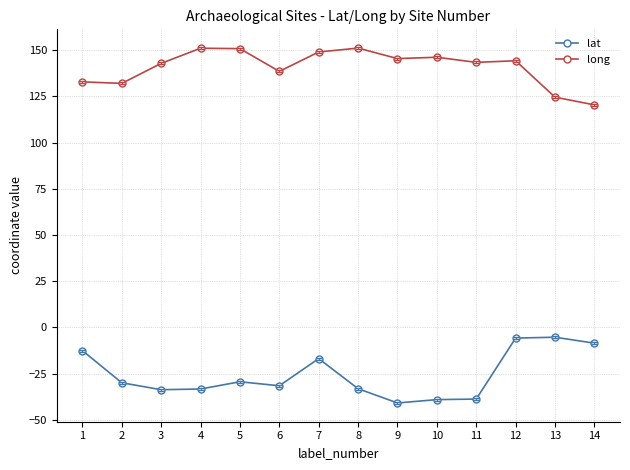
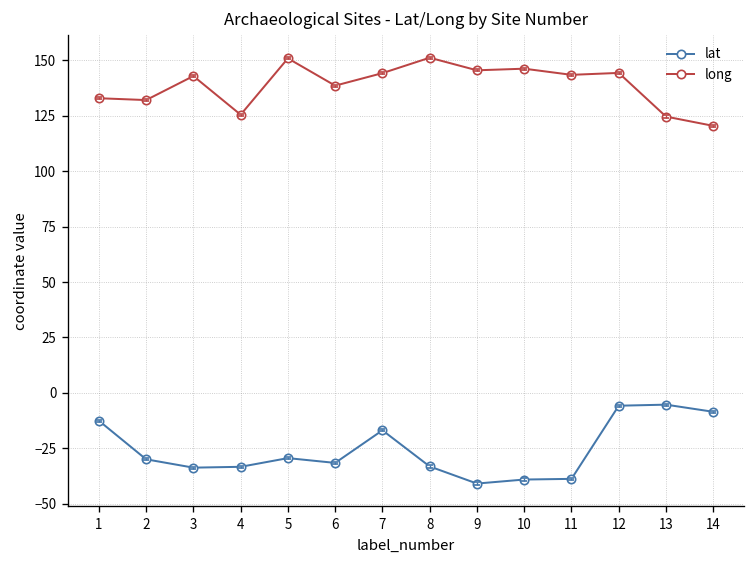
long, 4: 151 -> 125
long, 7: 149 -> 144
